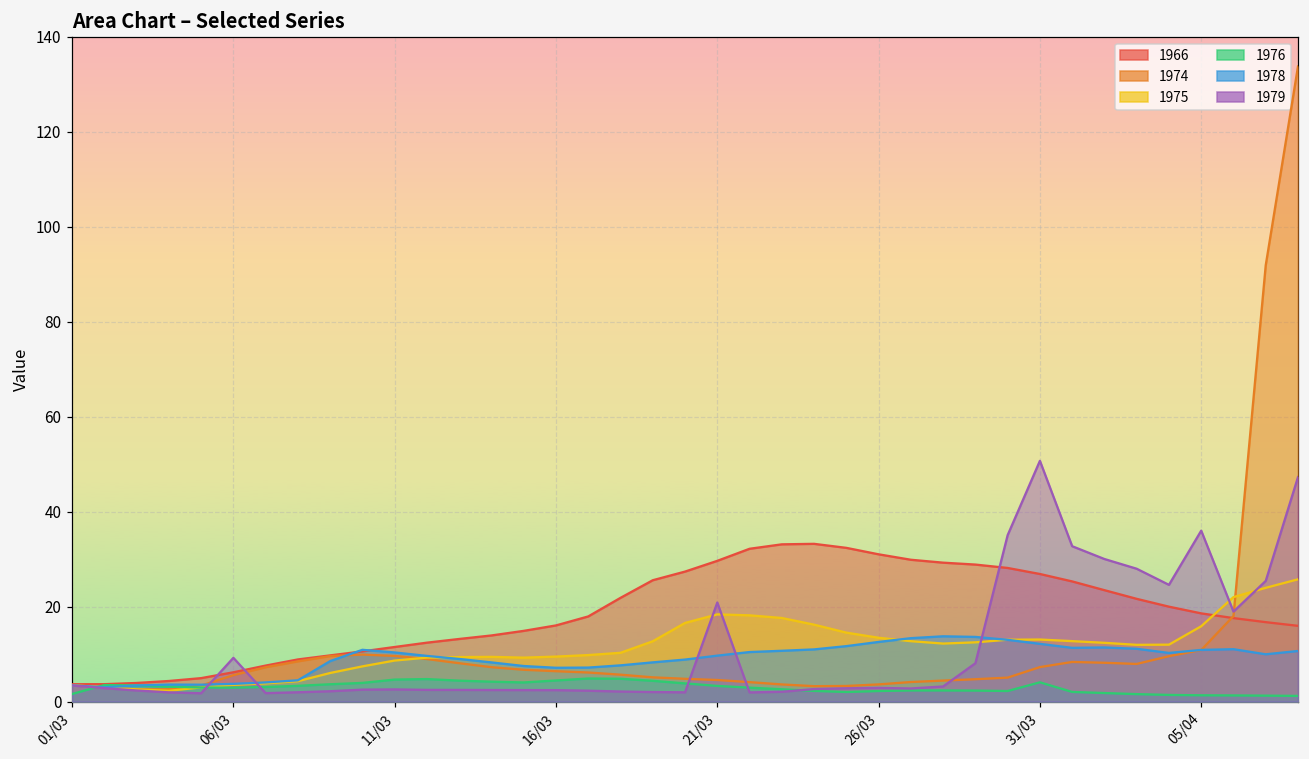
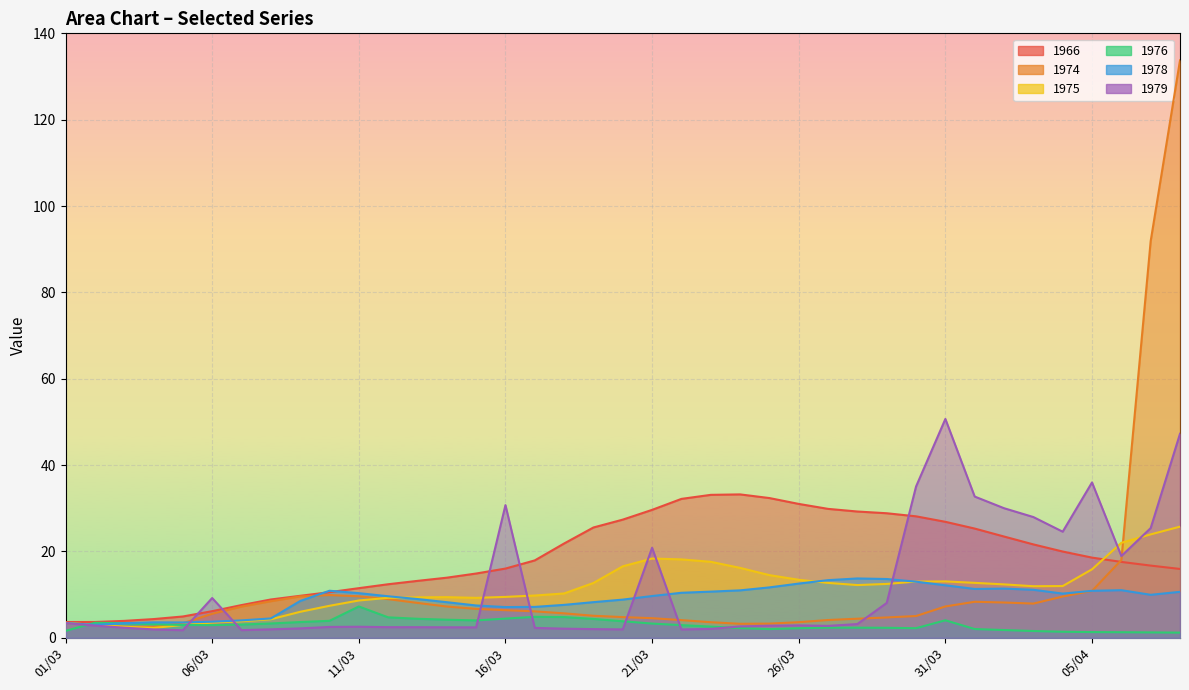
1976, 11/03: 5 -> 7
1979, 16/03: 2 -> 31
